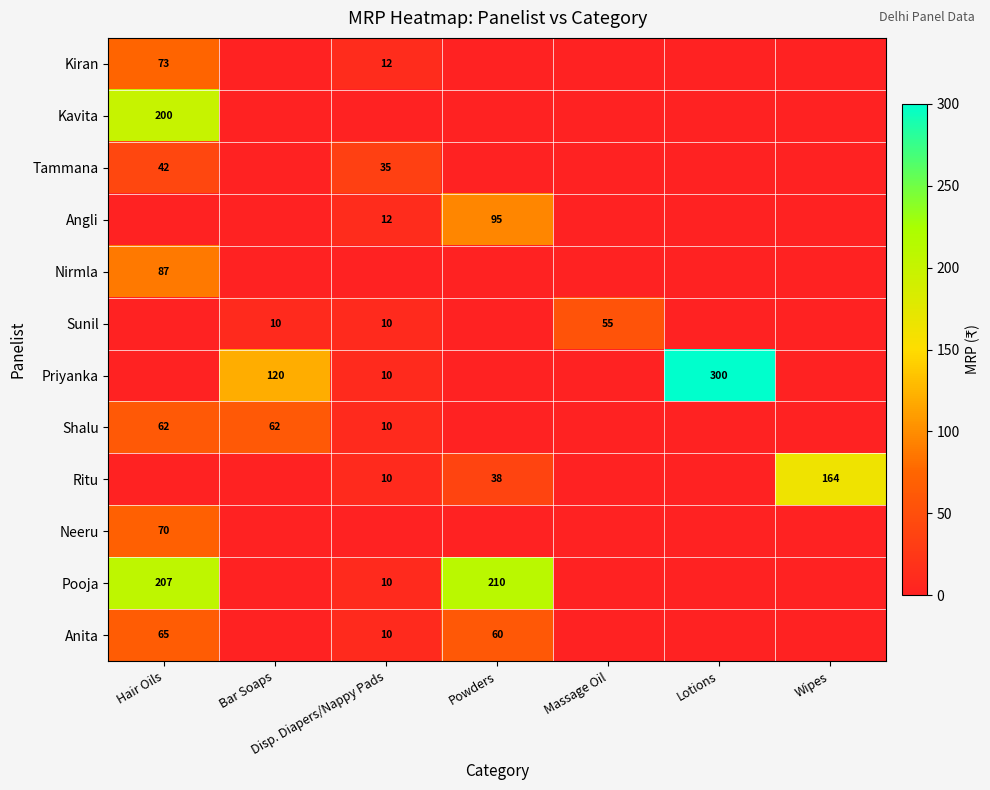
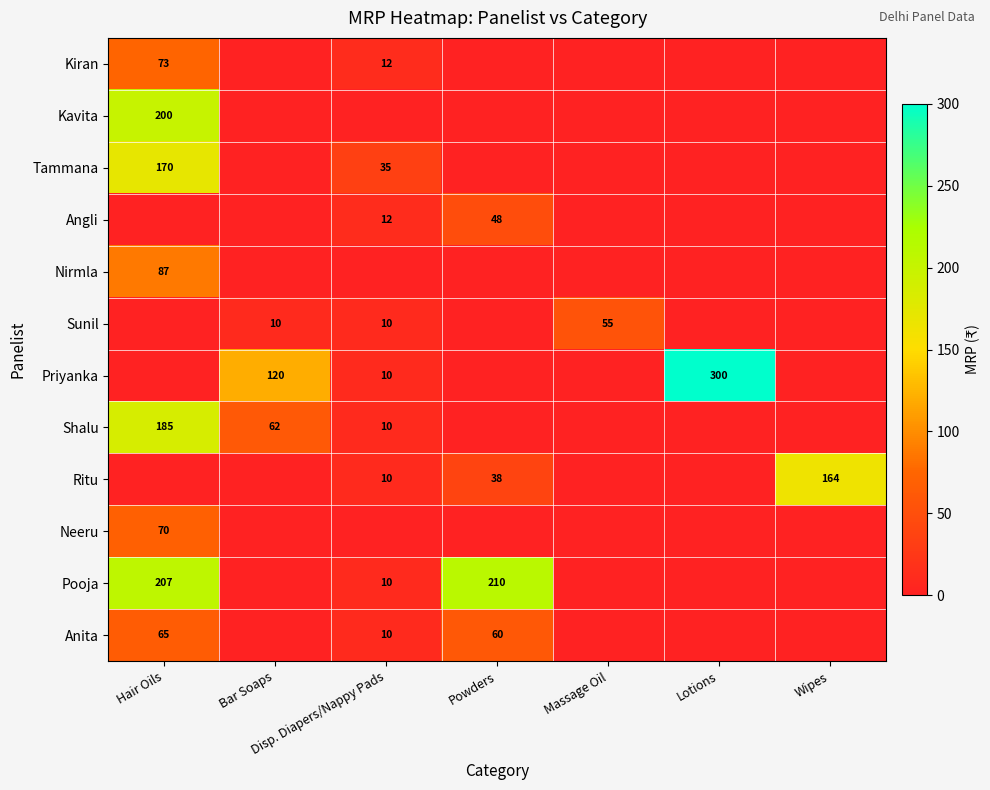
Tammana, Hair Oils: 42 -> 170
Angli, Powders: 95 -> 48
Shalu, Hair Oils: 62 -> 185
